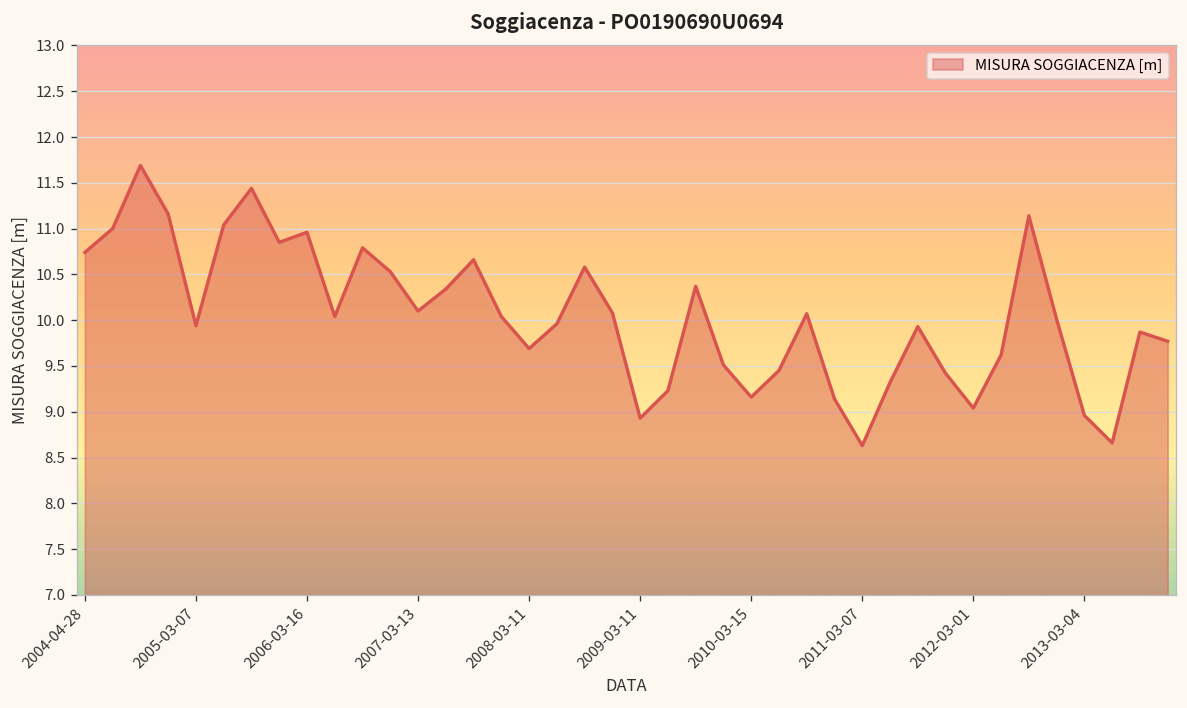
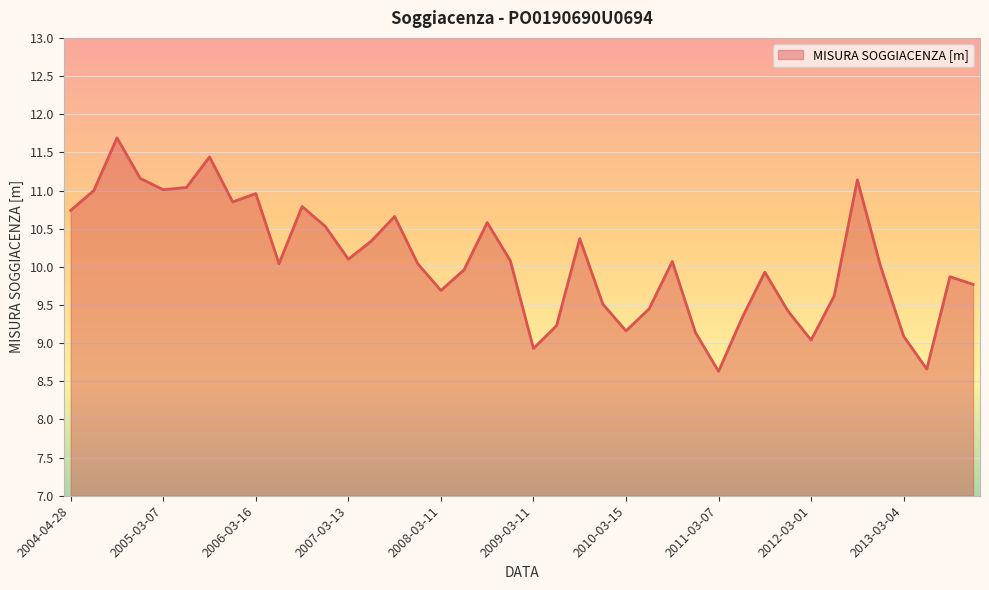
2005-03-07: 9.9 -> 11.0
2013-03-04: 9.0 -> 9.1
